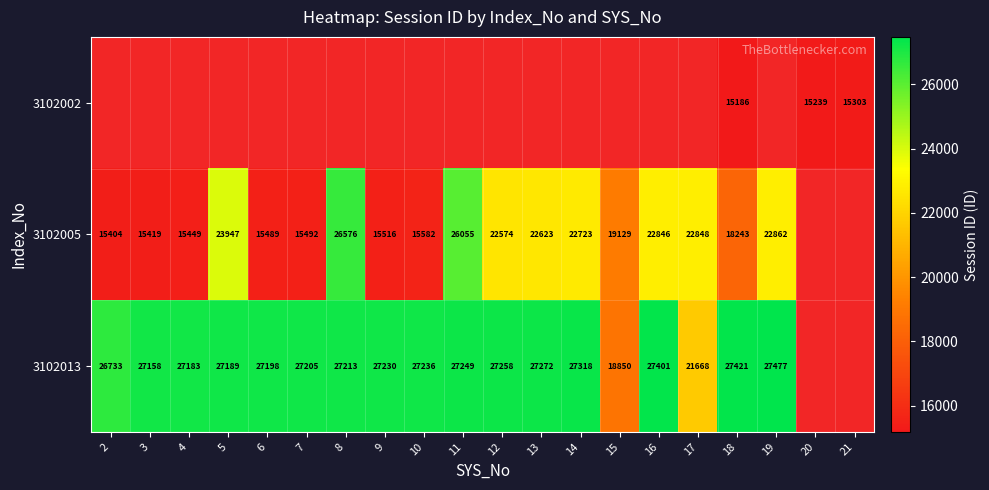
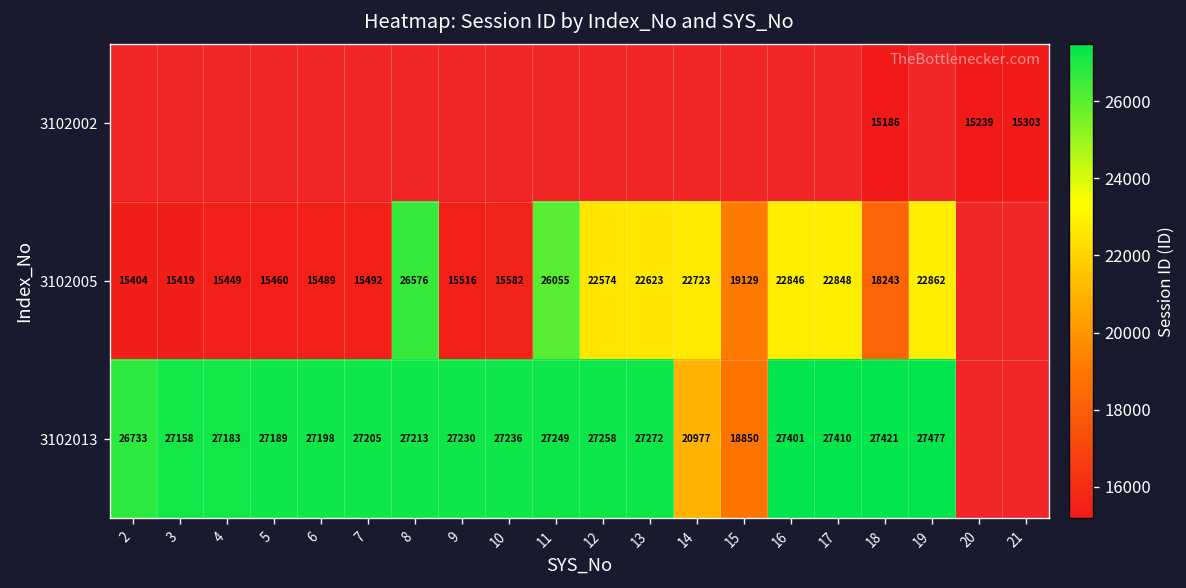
3102005, 5: 23947 -> 15460
3102013, 14: 27318 -> 20977
3102013, 17: 21668 -> 27410
